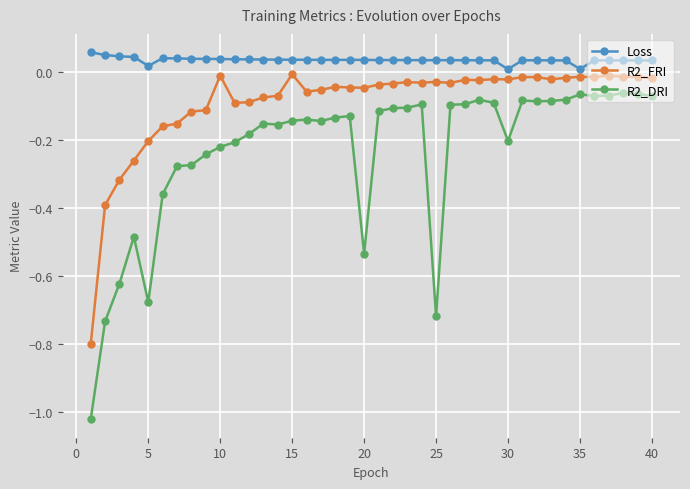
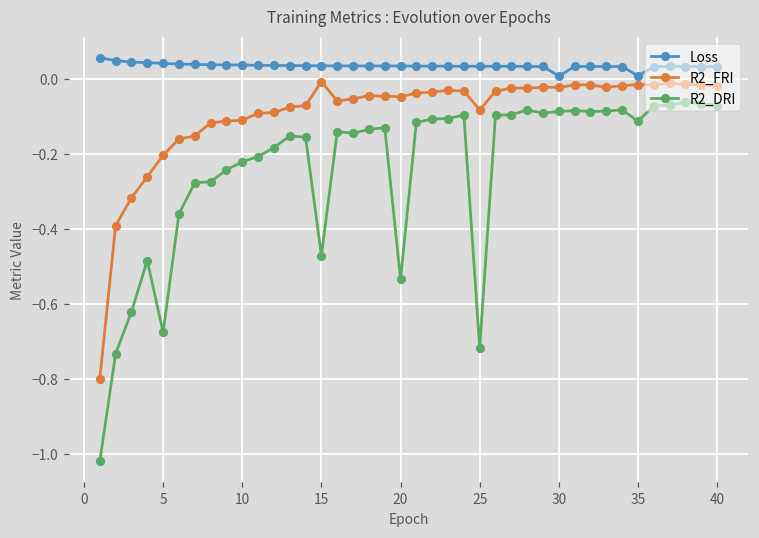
Loss, 5: 0.02 -> 0.04
R2_FRI, 10: -0.01 -> -0.11
R2_DRI, 15: -0.14 -> -0.47
R2_FRI, 25: -0.03 -> -0.08
R2_DRI, 30: -0.20 -> -0.09
R2_DRI, 35: -0.07 -> -0.11
